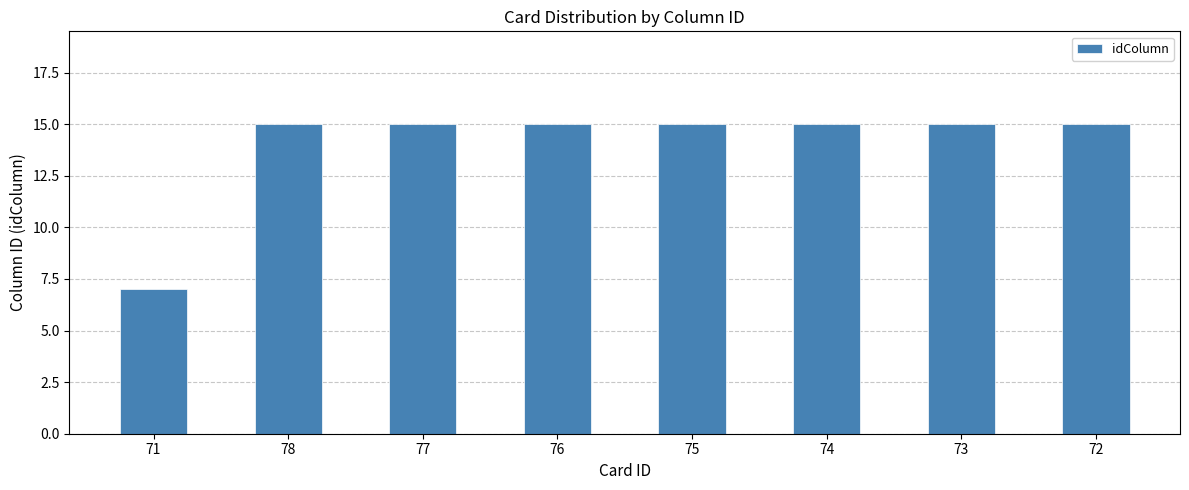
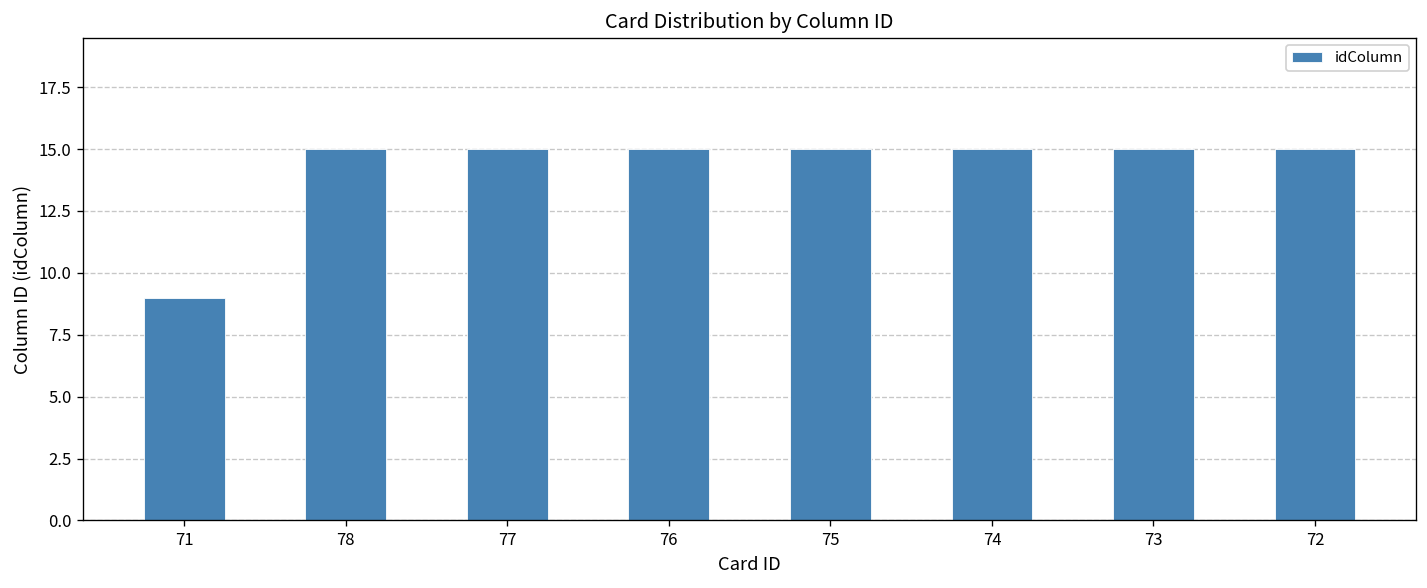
71: 7 -> 9
